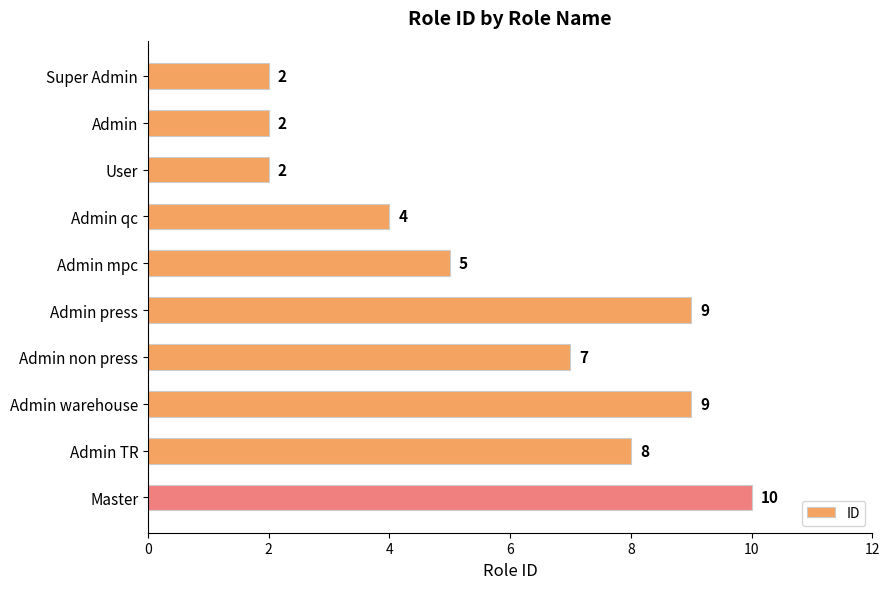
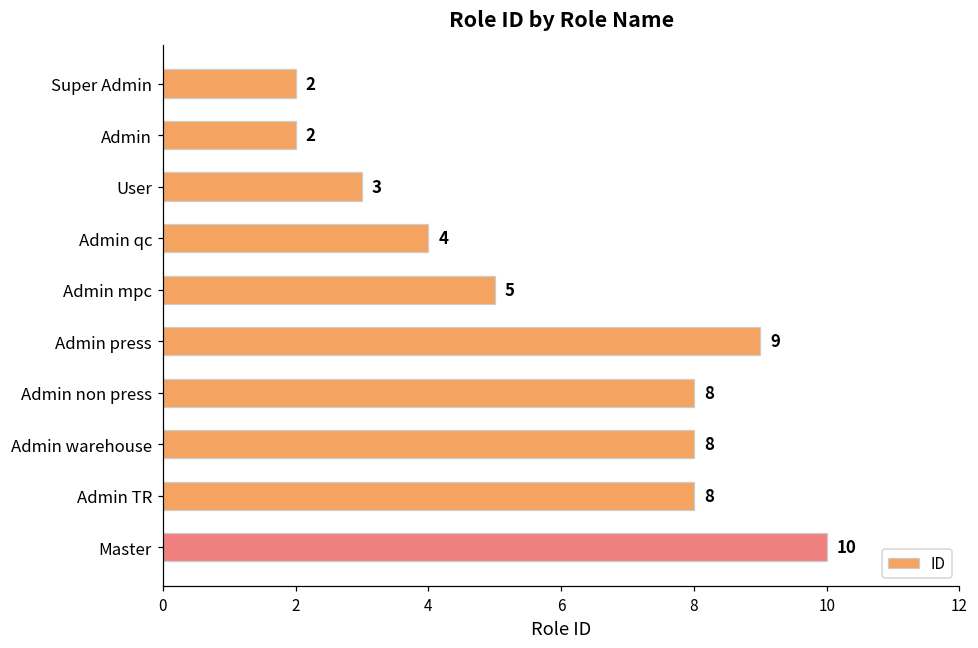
User: 2 -> 3
Admin non press: 7 -> 8
Admin warehouse: 9 -> 8
